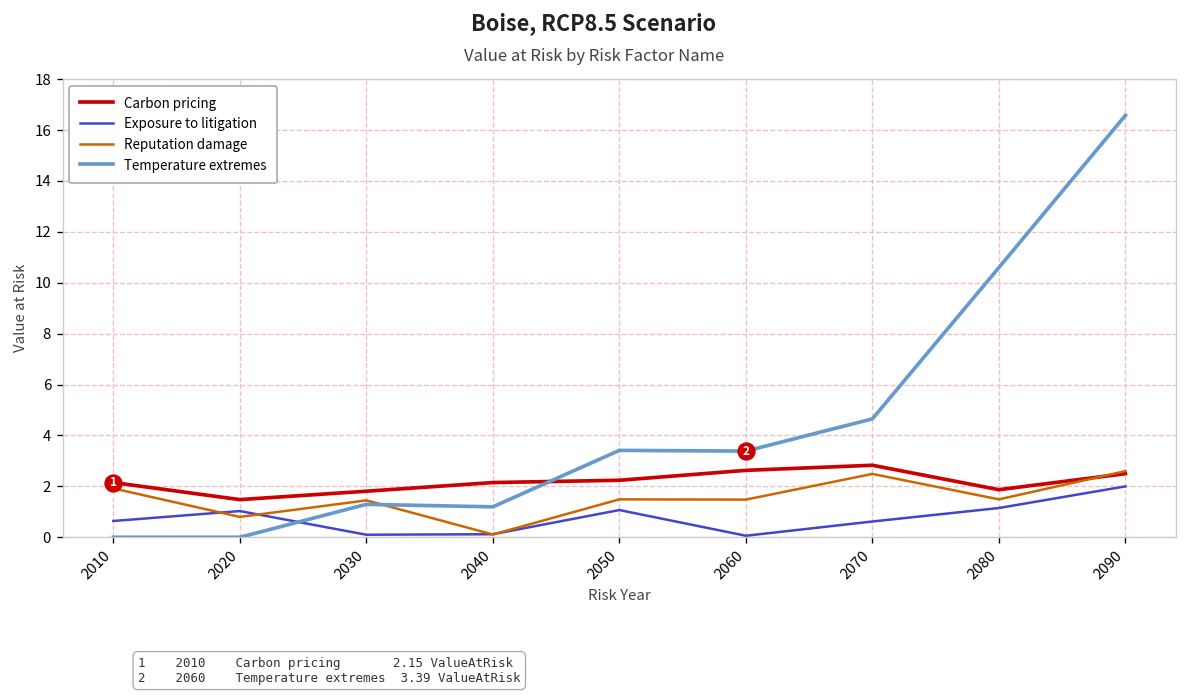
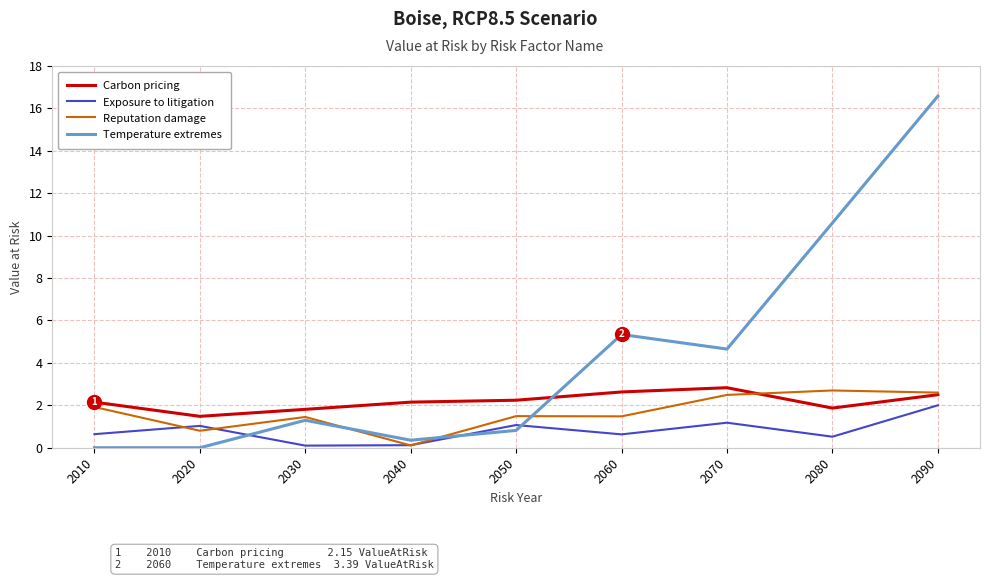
Temperature extremes, 2040: 1.2 -> 0.4
Temperature extremes, 2050: 3.4 -> 0.8
Exposure to litigation, 2060: 0.1 -> 0.6
Temperature extremes, 2060: 3.4 -> 5.3
Exposure to litigation, 2070: 0.6 -> 1.2
Exposure to litigation, 2080: 1.2 -> 0.5
Reputation damage, 2080: 1.5 -> 2.7
